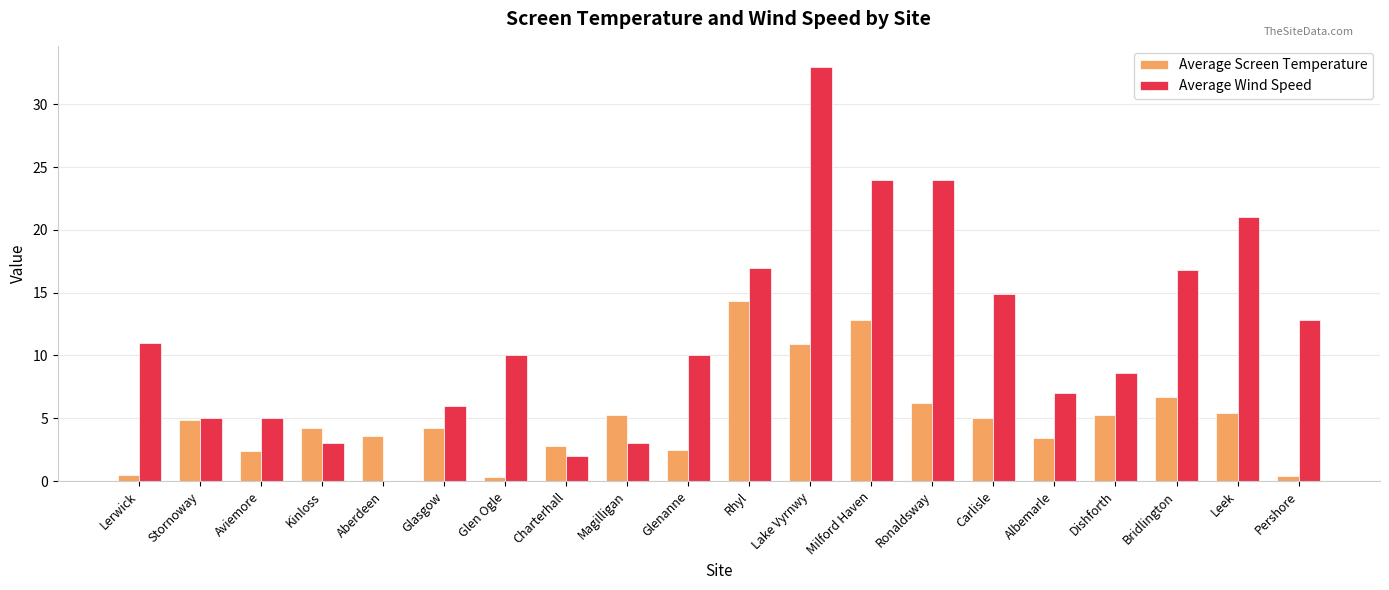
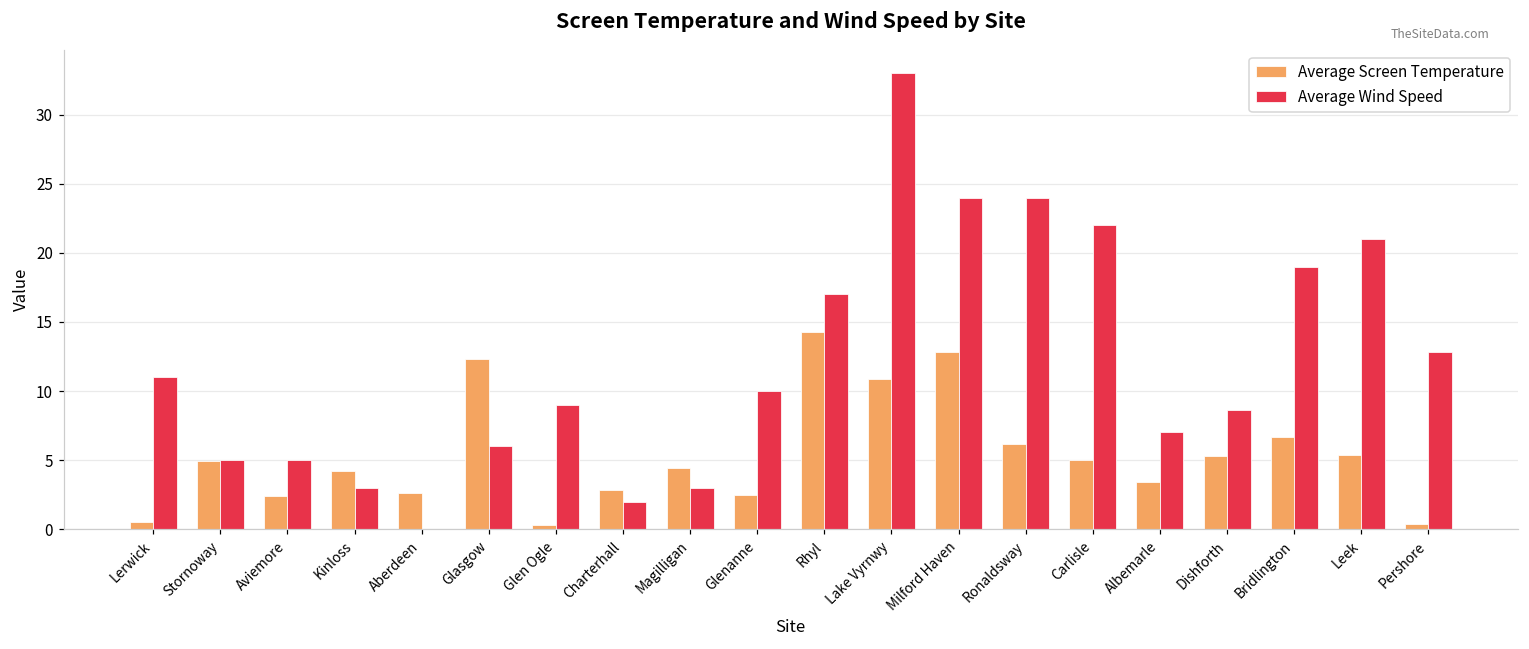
Average Screen Temperature, Aberdeen: 3.6 -> 2.6
Average Screen Temperature, Glasgow: 4.2 -> 12.3
Average Wind Speed, Glen Ogle: 10 -> 9
Average Screen Temperature, Magilligan: 5.3 -> 4.4
Average Wind Speed, Carlisle: 14.9 -> 22.0
Average Wind Speed, Bridlington: 16.8 -> 19.0
